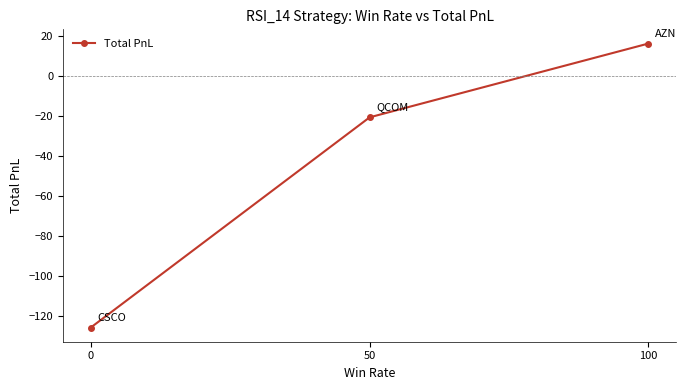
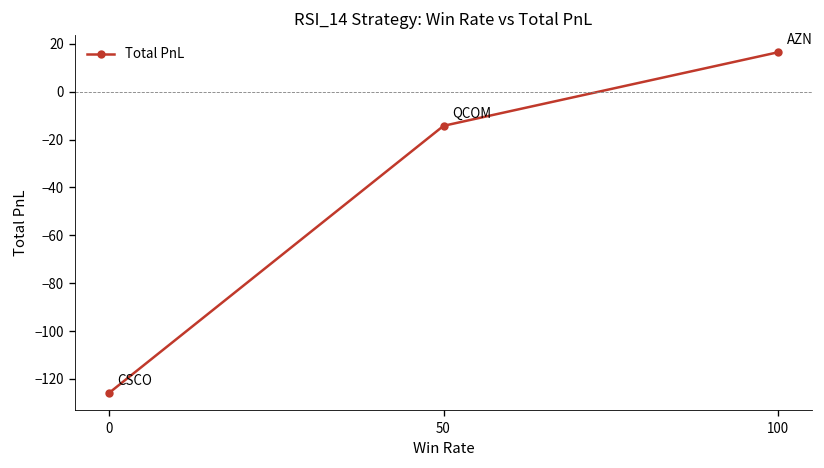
50: -21 -> -14
